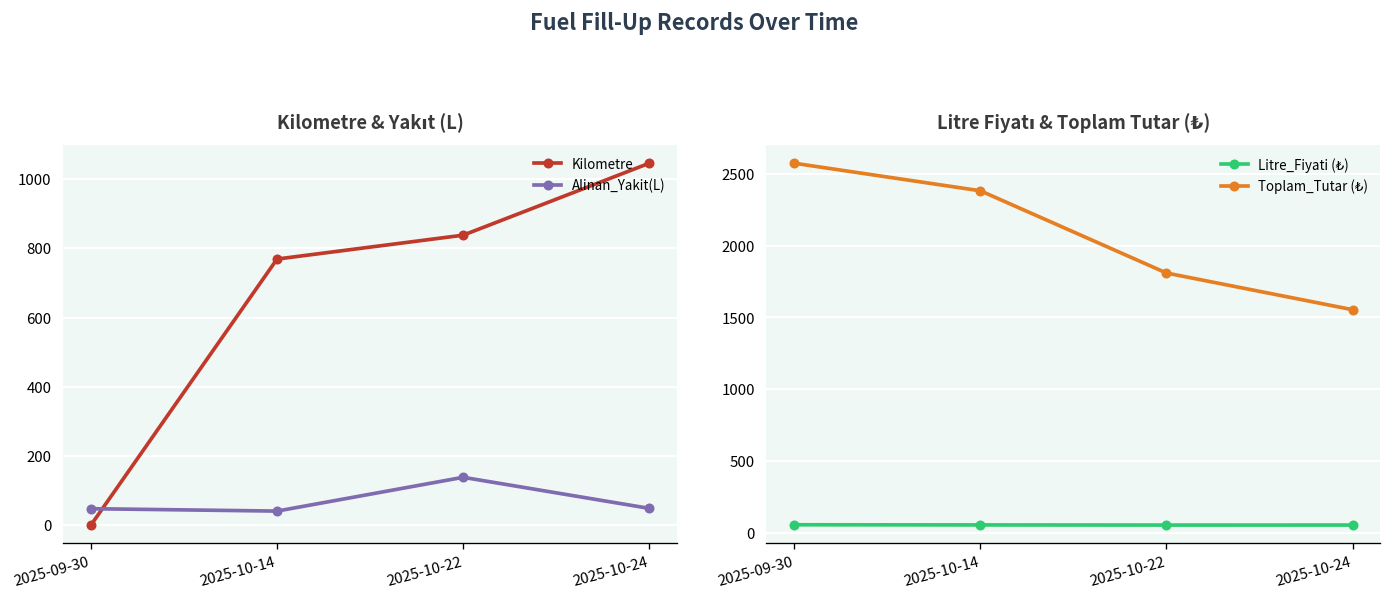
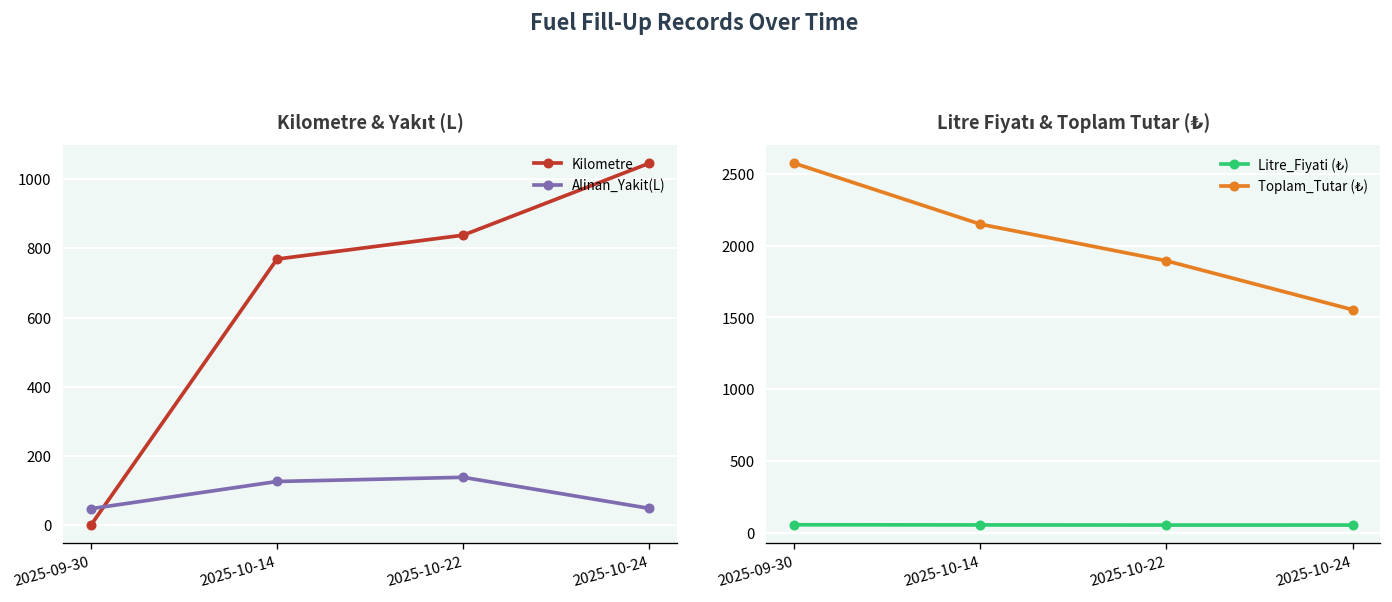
Kilometre & Yakıt (L), Alinan_Yakit(L), 2025-10-14: 40 -> 130
Litre Fiyatı & Toplam Tutar (₺), Toplam_Tutar (₺), 2025-10-14: 2380 -> 2150
Litre Fiyatı & Toplam Tutar (₺), Toplam_Tutar (₺), 2025-10-22: 1810 -> 1890
